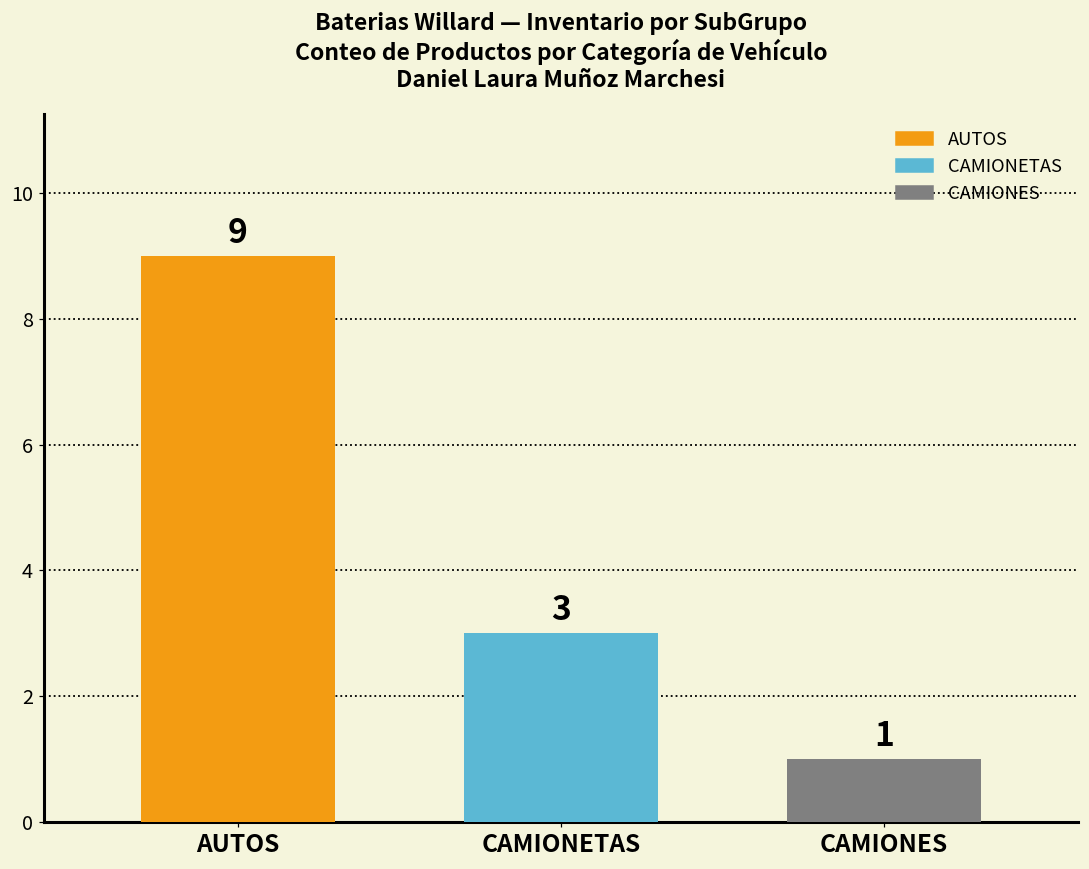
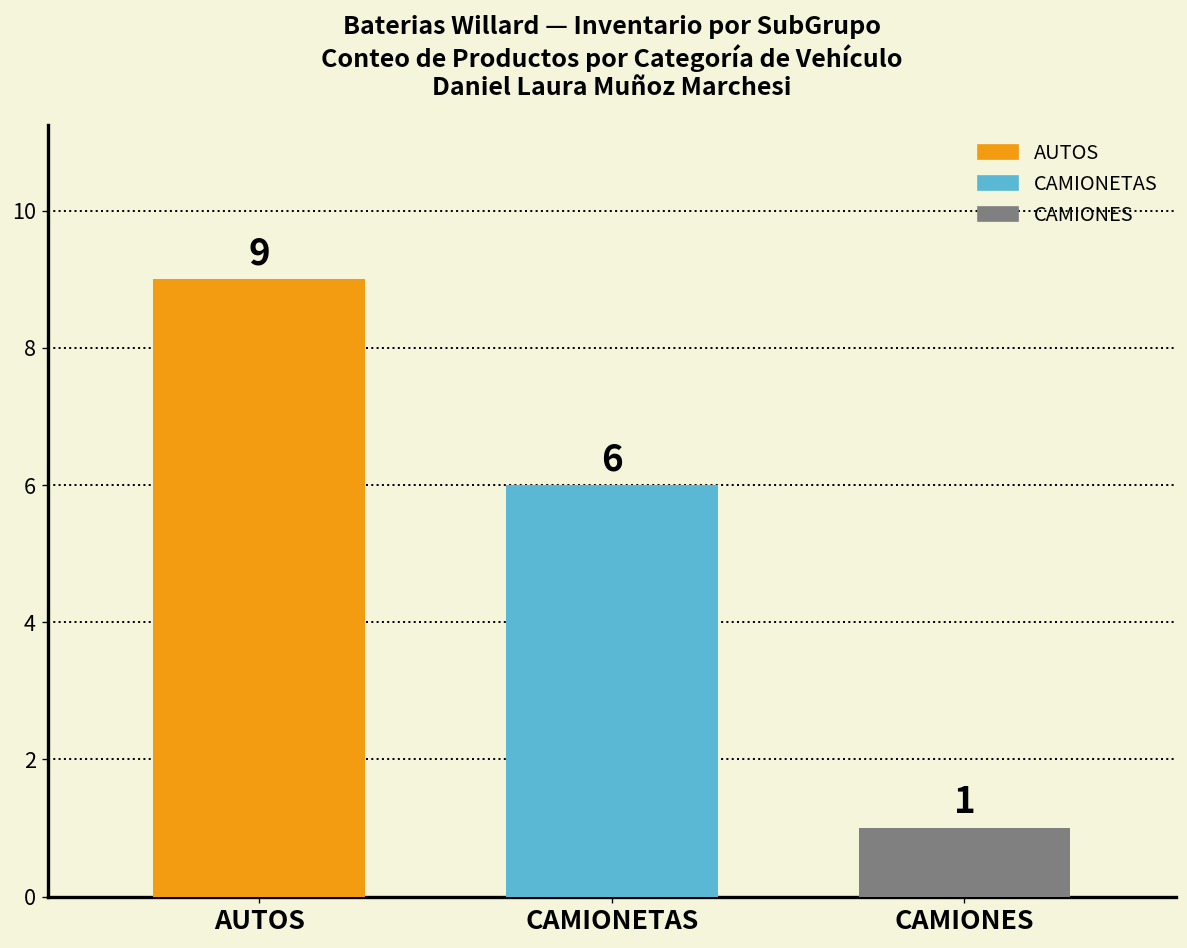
CAMIONETAS: 3 -> 6
